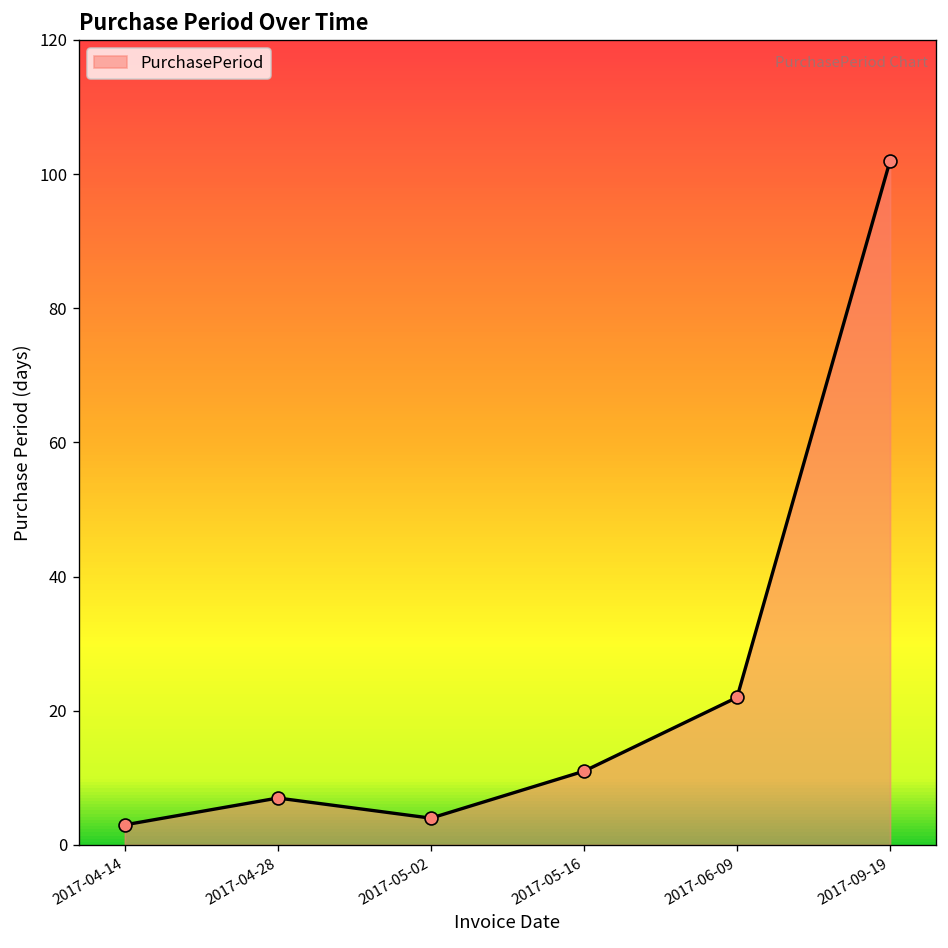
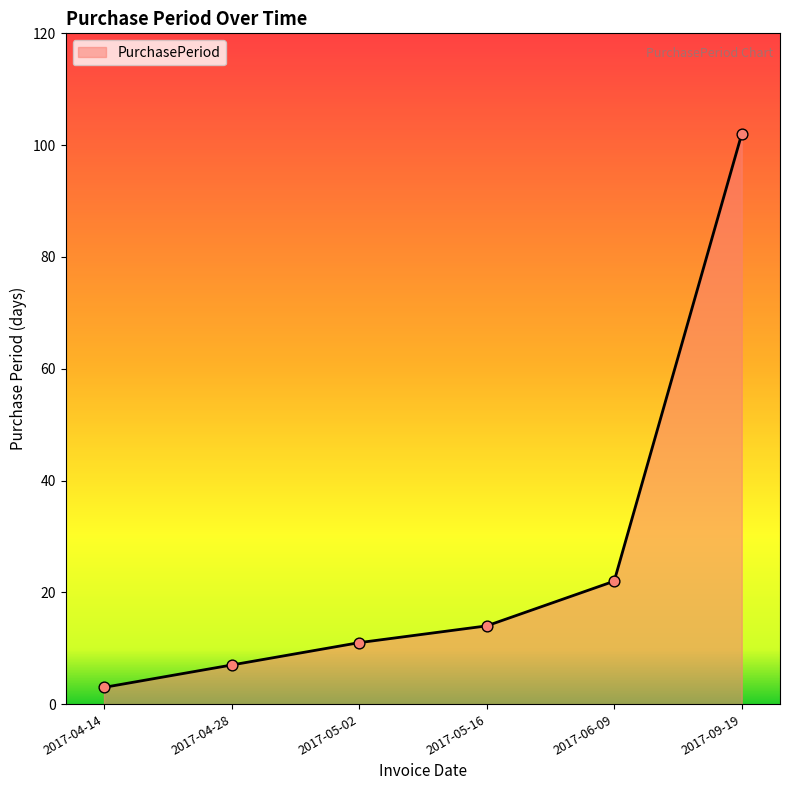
2017-05-02: 4 -> 11
2017-05-16: 11 -> 14
